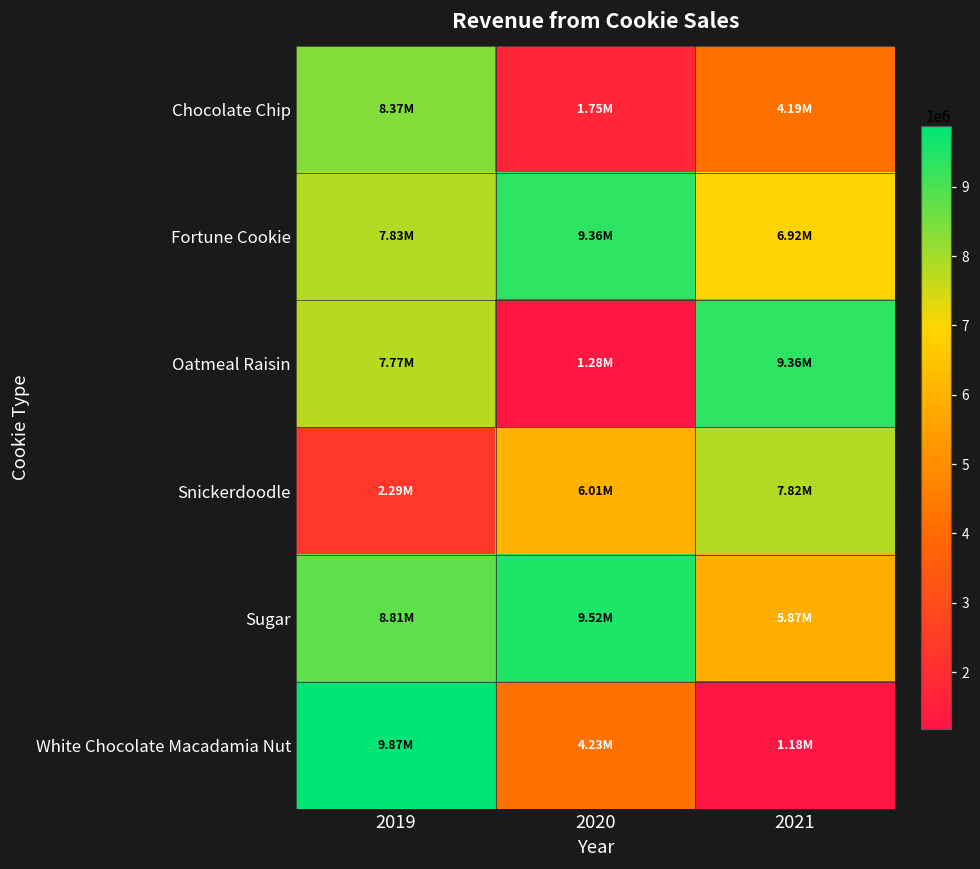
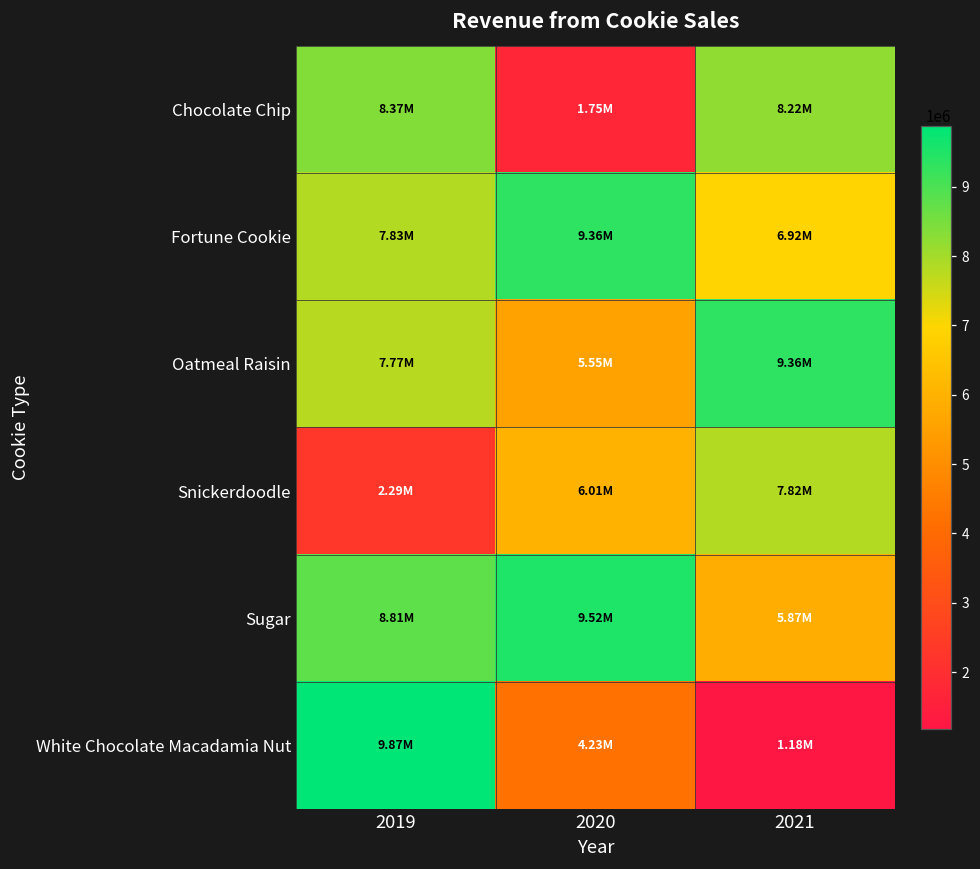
Chocolate Chip, 2021: 4.19M -> 8.22M
Oatmeal Raisin, 2020: 1.28M -> 5.55M
